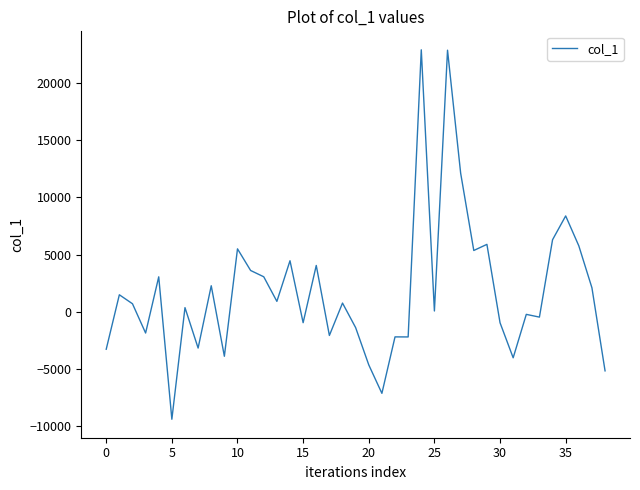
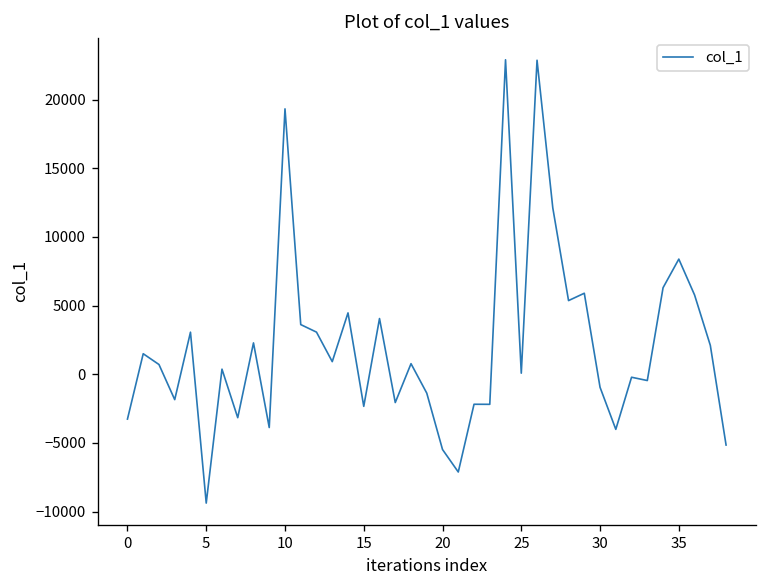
10: 5500 -> 19300
15: -900 -> -2300
20: -4600 -> -5500
